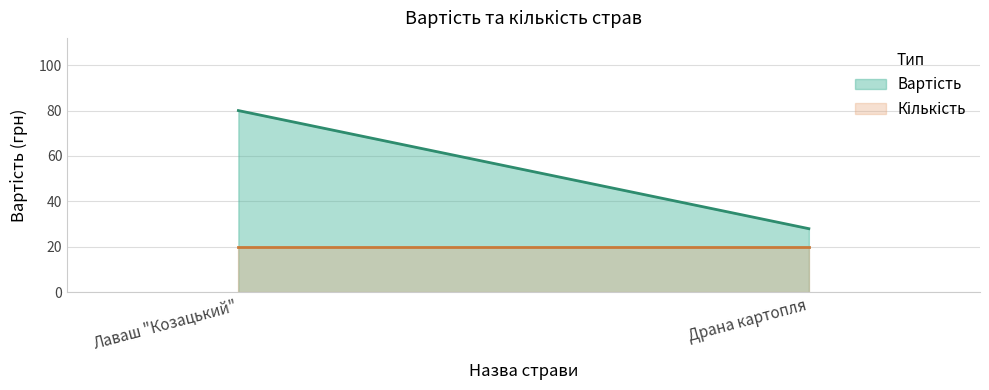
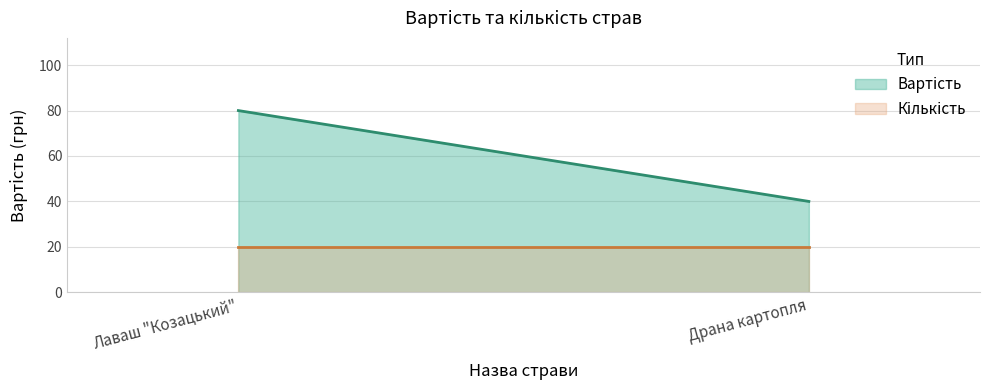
Вартість, Драна картопля: 28 -> 40
